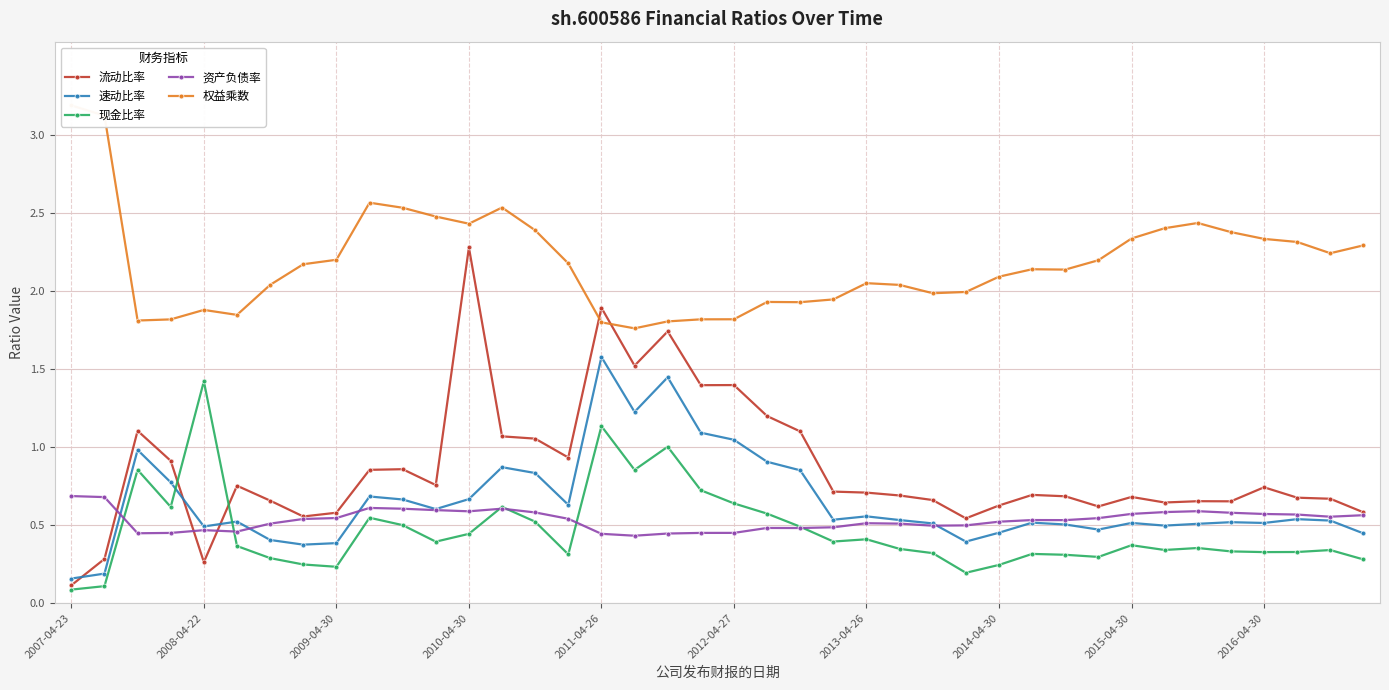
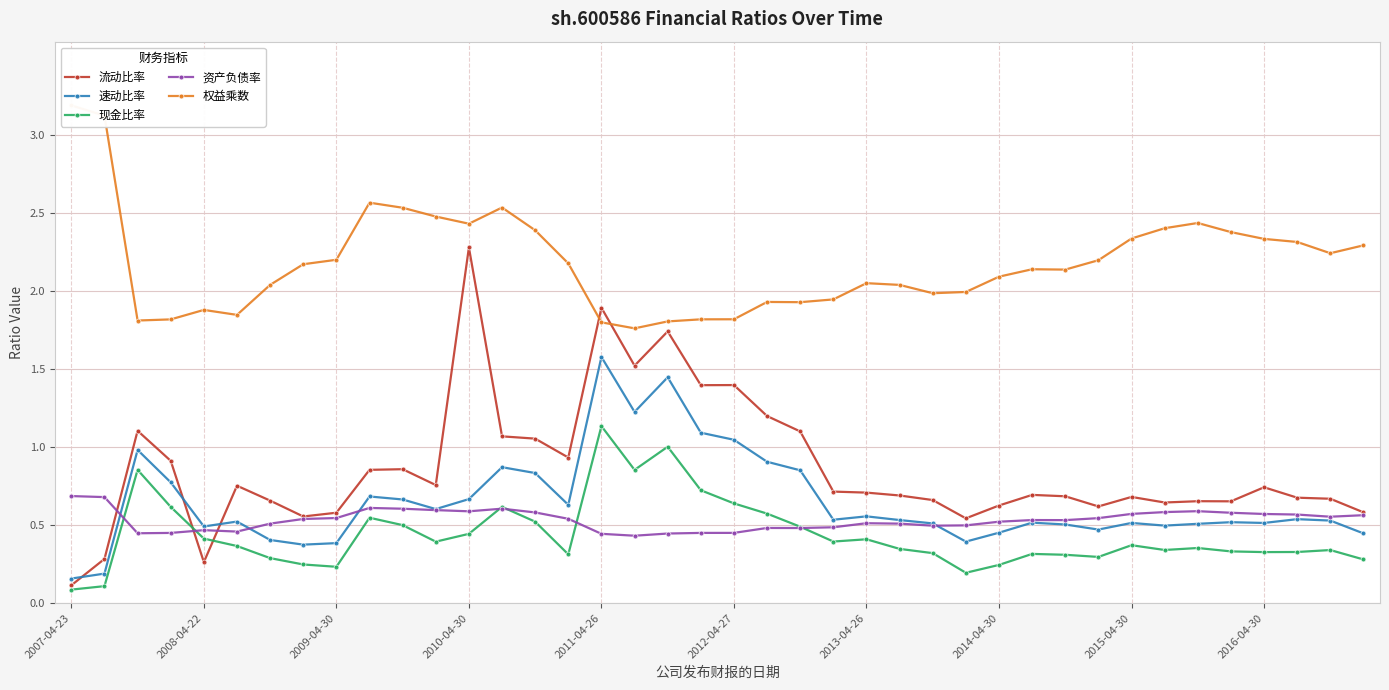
现金比率, 2008-04-22: 1.42 -> 0.41
